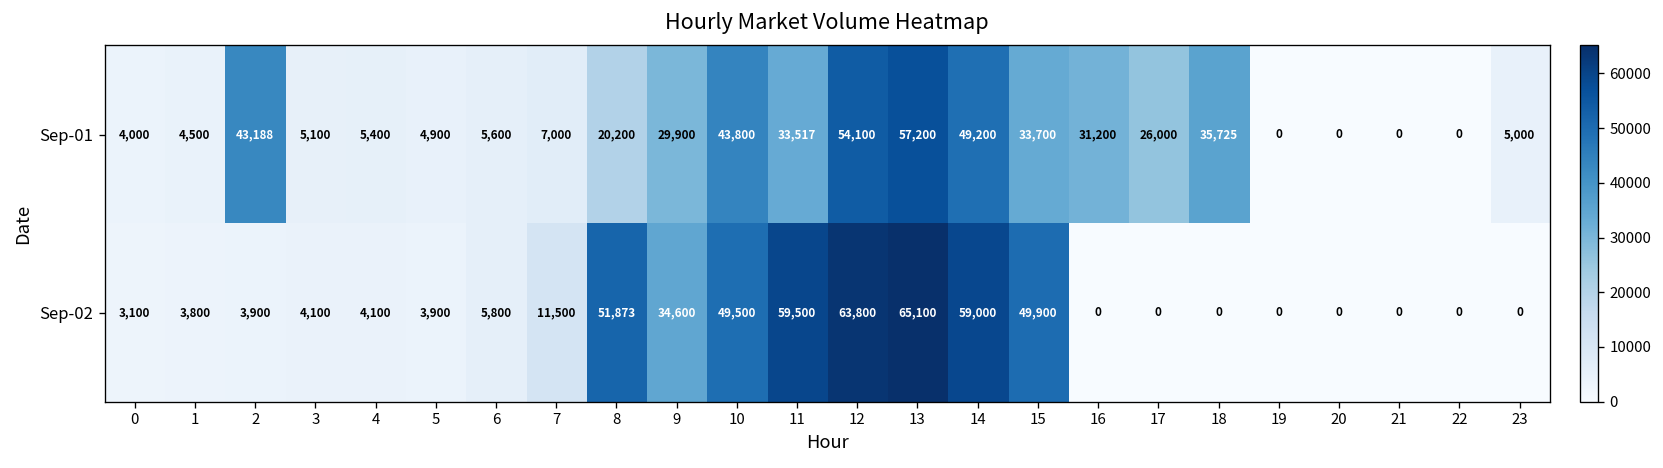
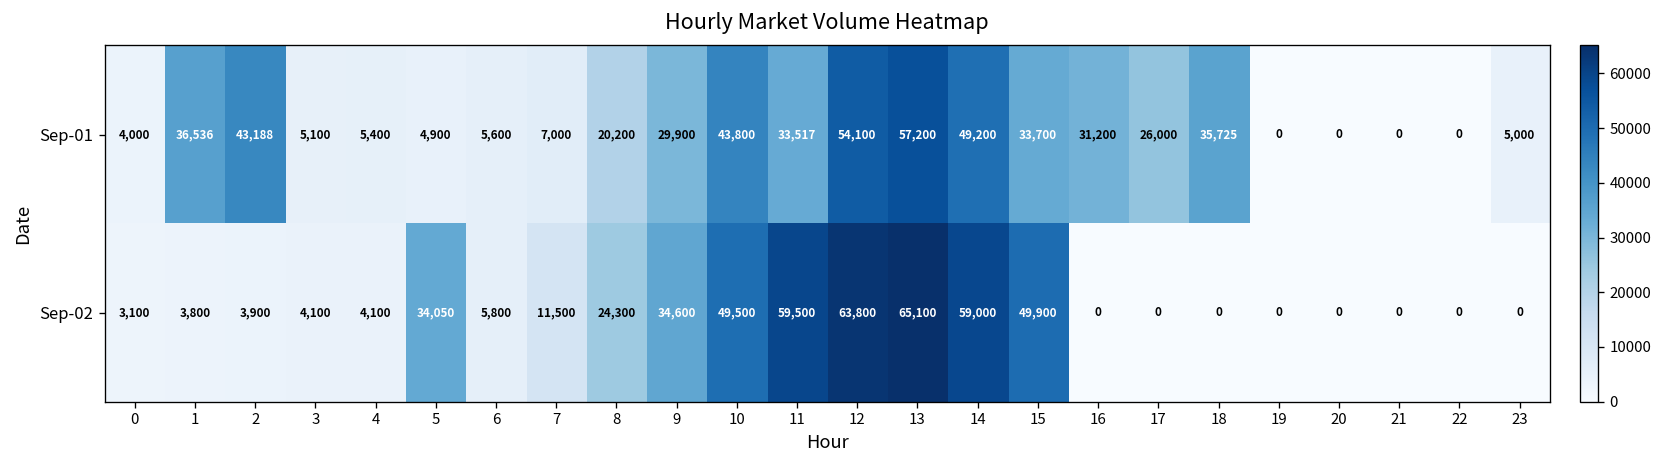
Sep-01, 1: 4,500 -> 36,536
Sep-02, 5: 3,900 -> 34,050
Sep-02, 8: 51,873 -> 24,300
